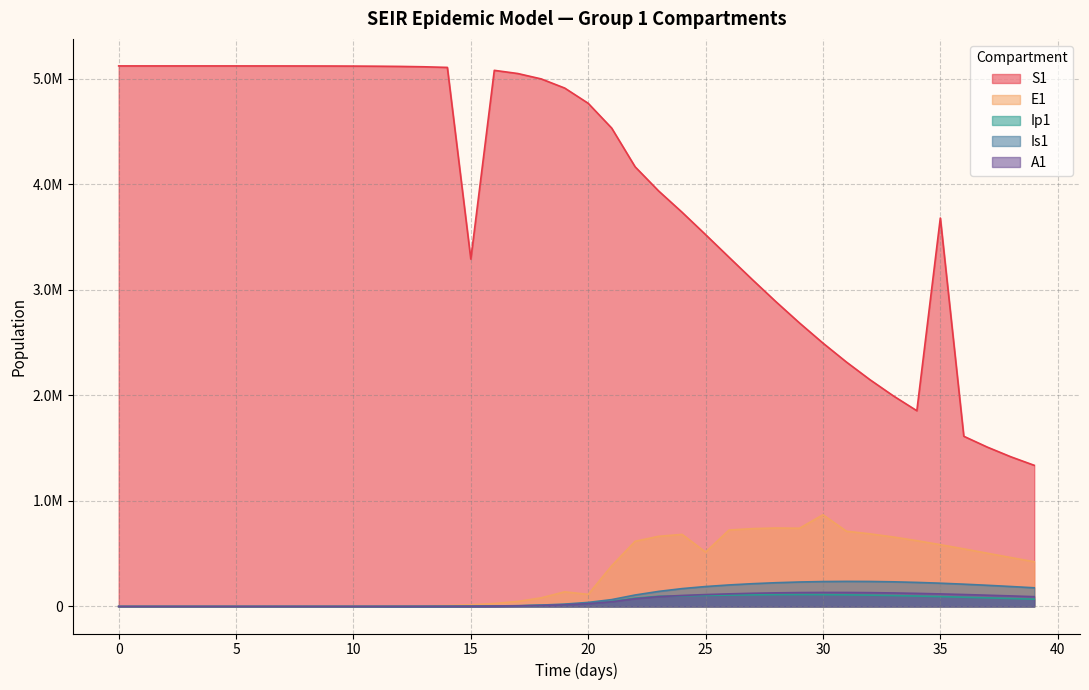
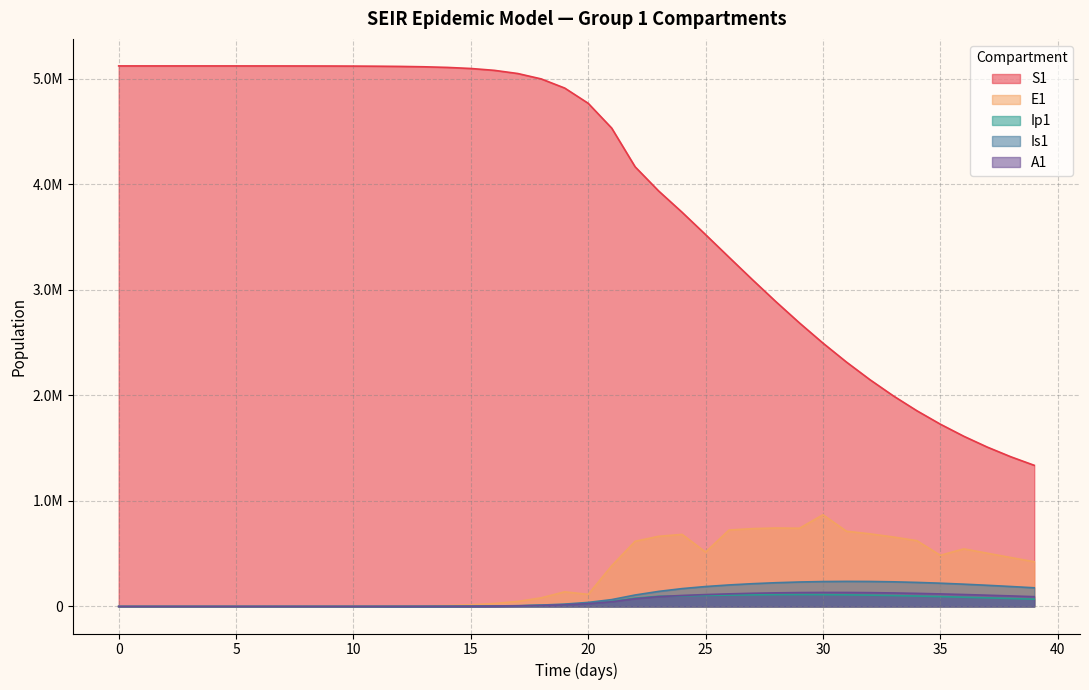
S1, 15: 3290000 -> 5100000
S1, 35: 3680000 -> 1730000
E1, 35: 590000 -> 480000
